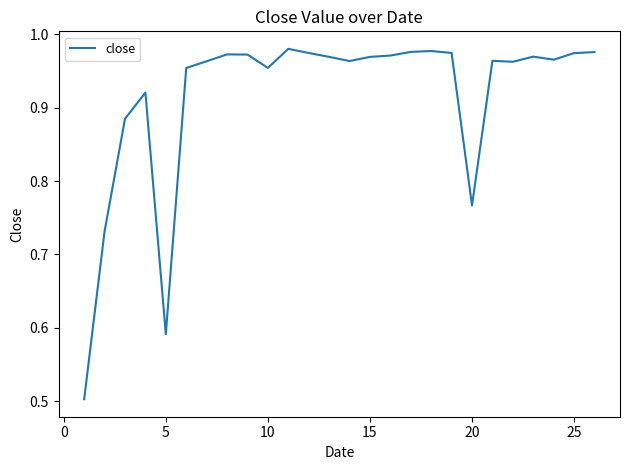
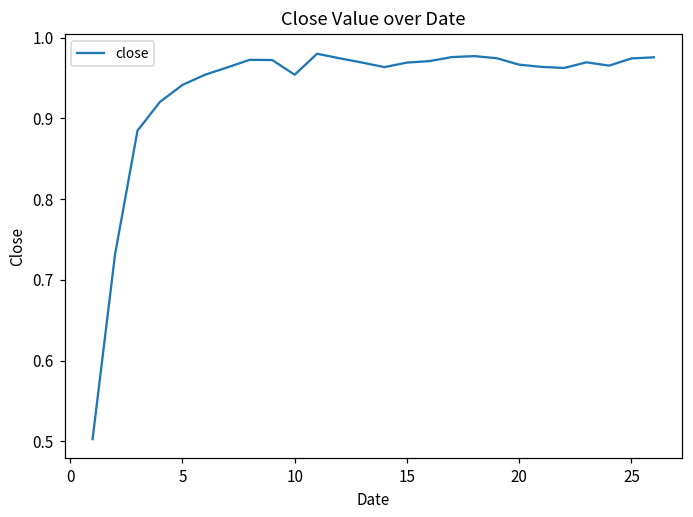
5: 0.59 -> 0.94
20: 0.77 -> 0.97
